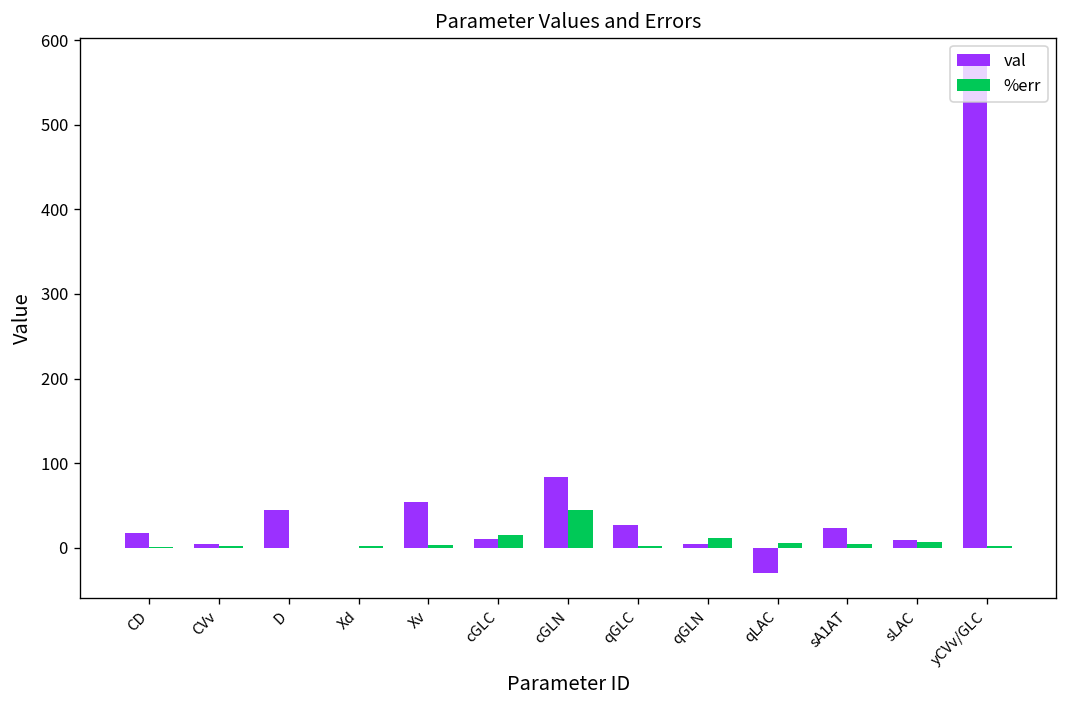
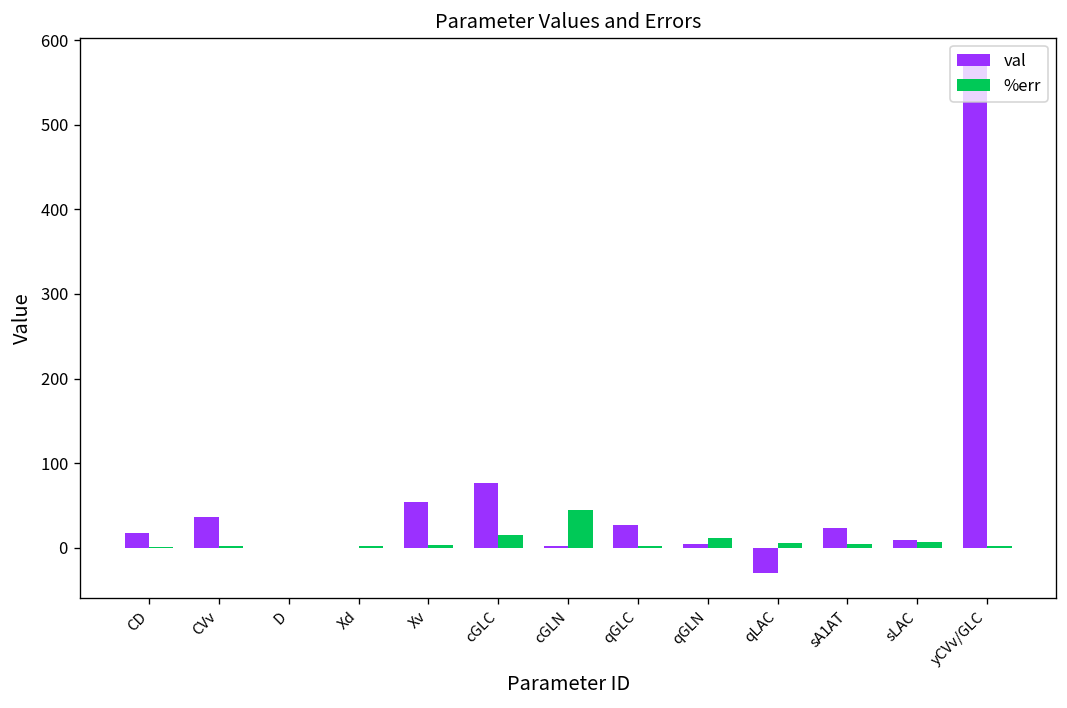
val, CVv: 0 -> 40
val, D: 40 -> 0
val, cGLC: 10 -> 80
val, cGLN: 80 -> 0
